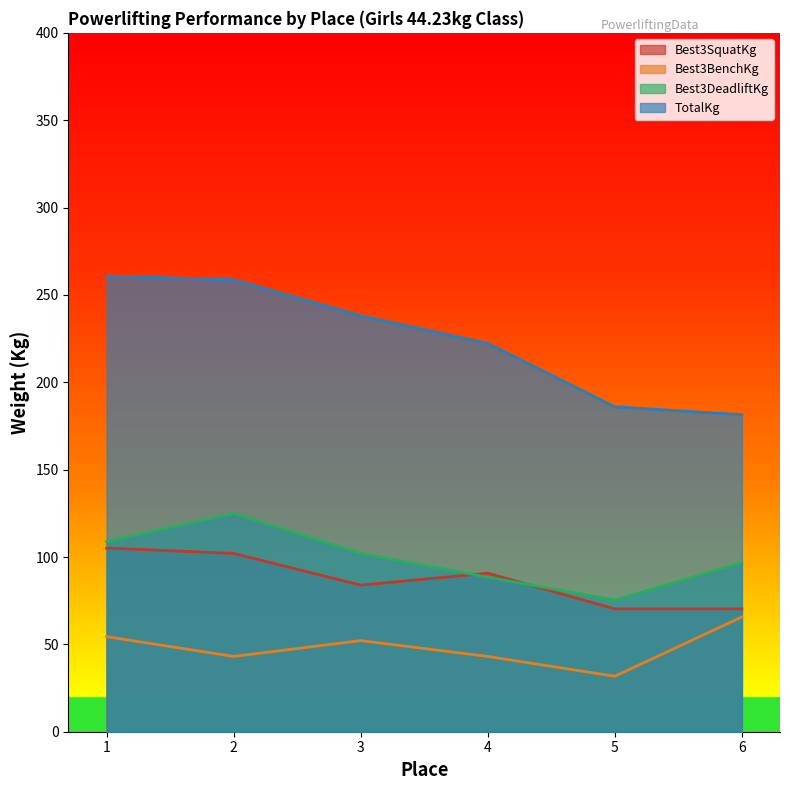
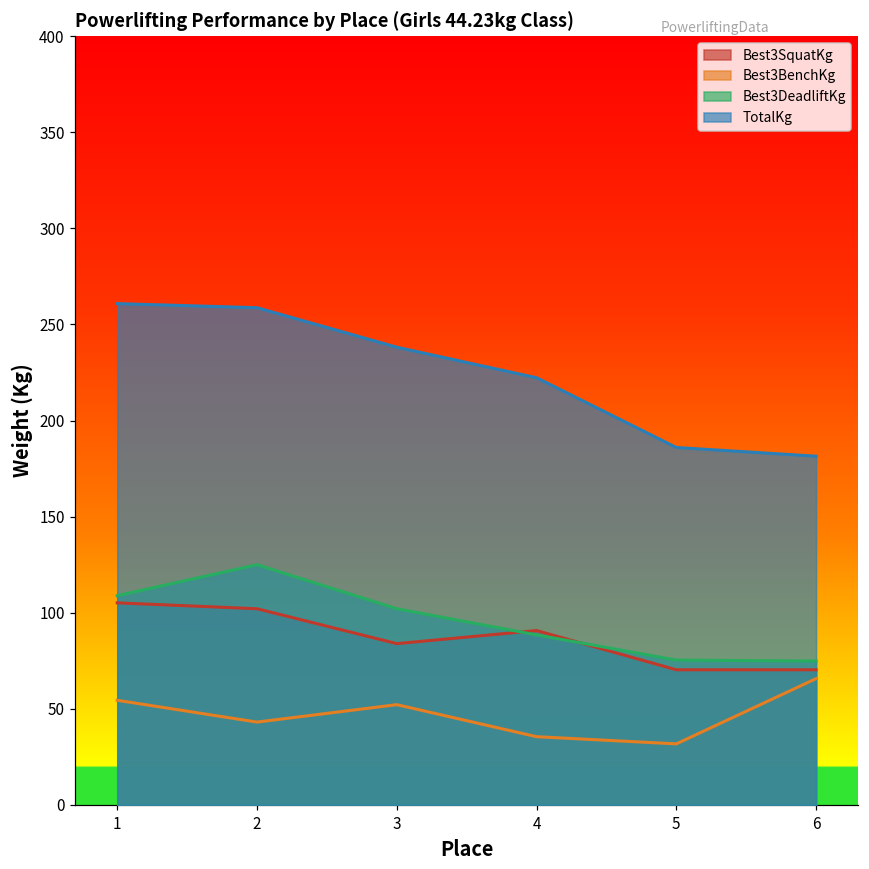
Best3BenchKg, 4: 43 -> 35
Best3DeadliftKg, 6: 97 -> 75
